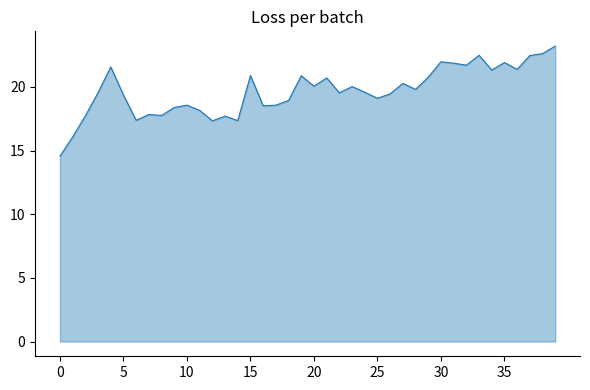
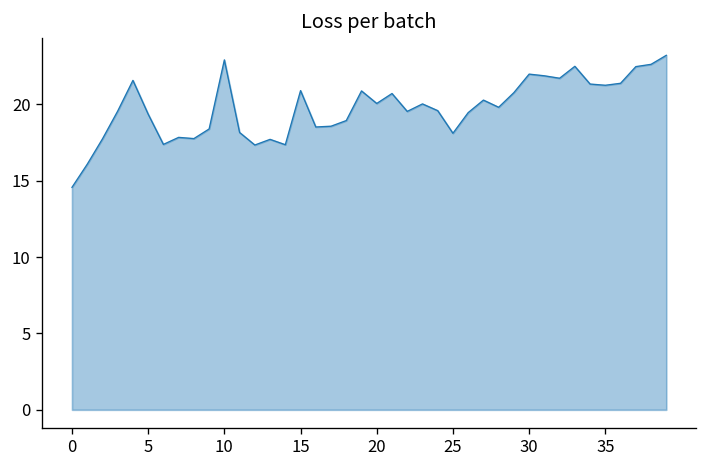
10: 18.6 -> 22.9
25: 19.1 -> 18.1
35: 21.9 -> 21.2
